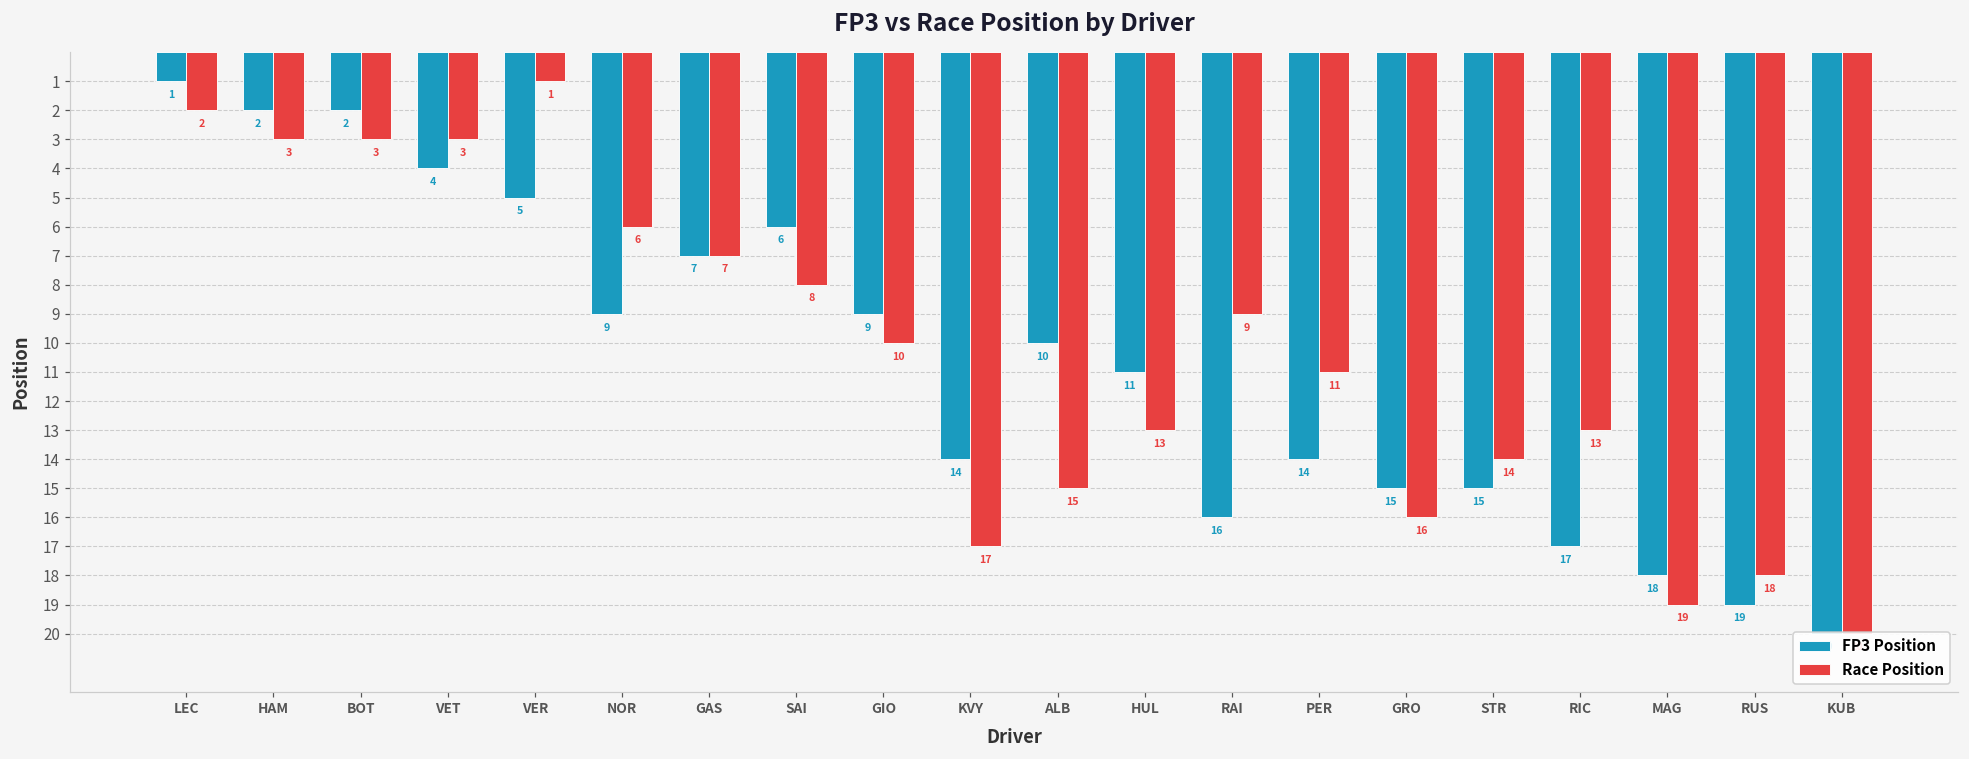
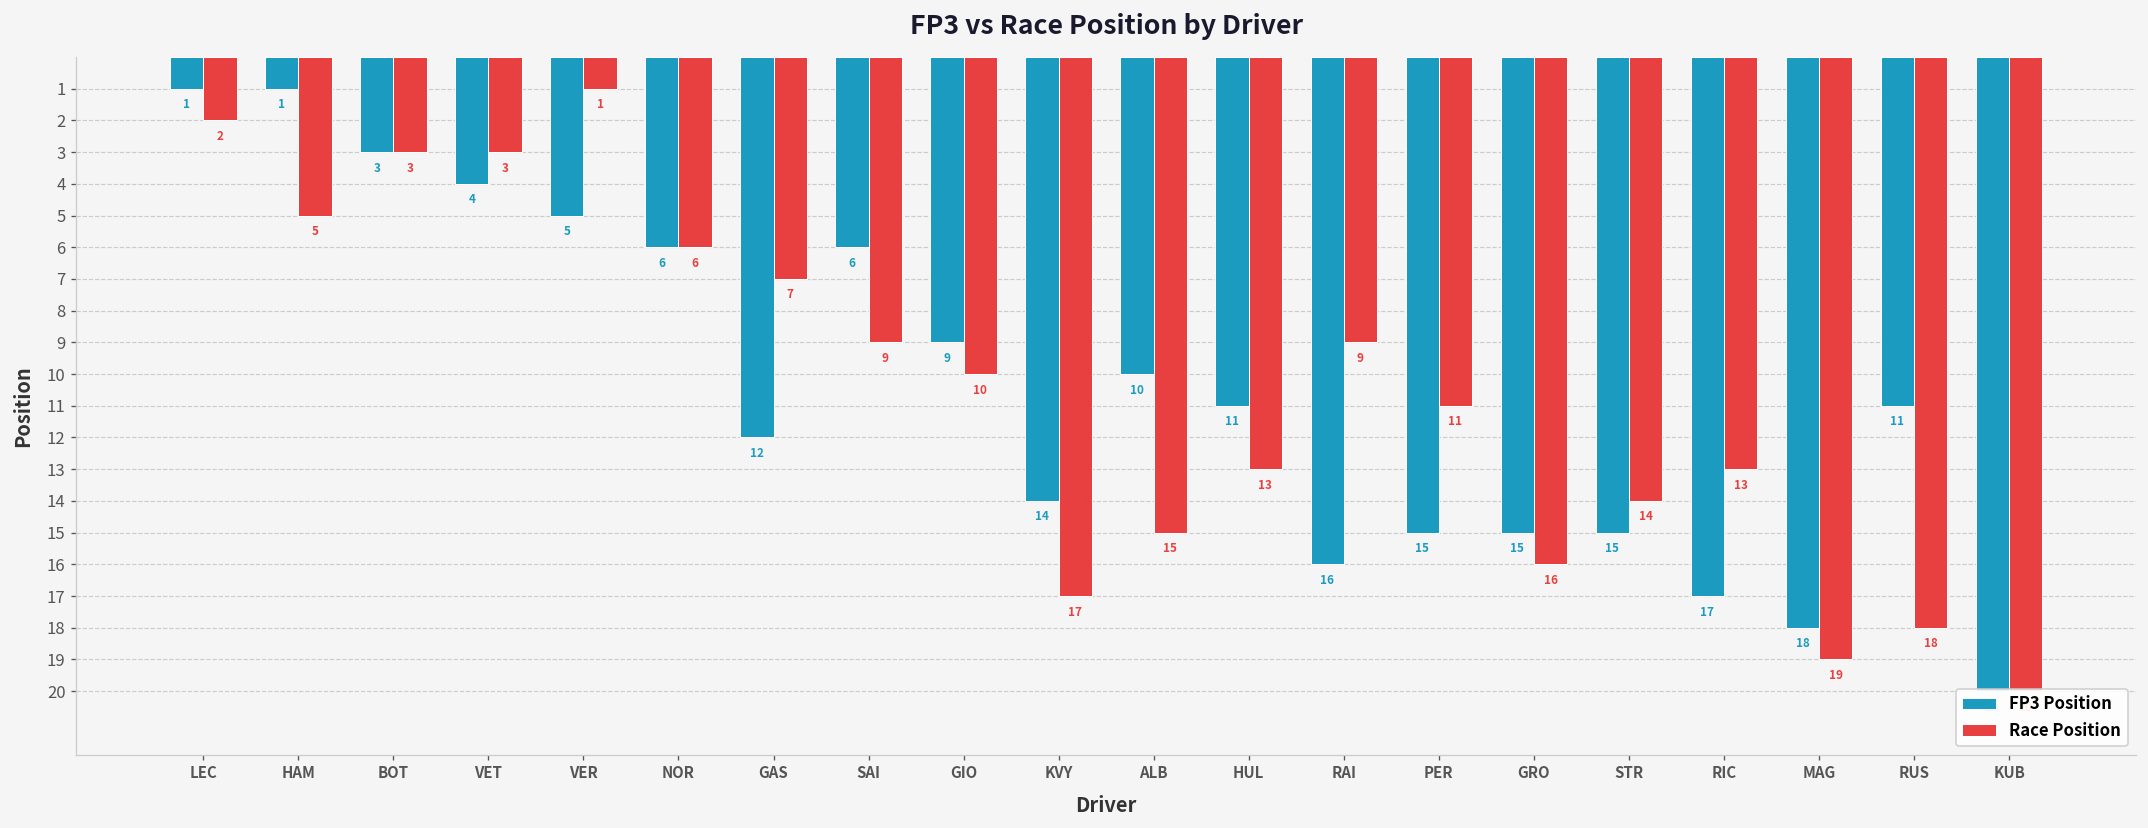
FP3 Position, HAM: 2 -> 1
Race Position, HAM: 3 -> 5
FP3 Position, BOT: 2 -> 3
FP3 Position, NOR: 9 -> 6
FP3 Position, GAS: 7 -> 12
Race Position, SAI: 8 -> 9
FP3 Position, PER: 14 -> 15
FP3 Position, RUS: 19 -> 11
